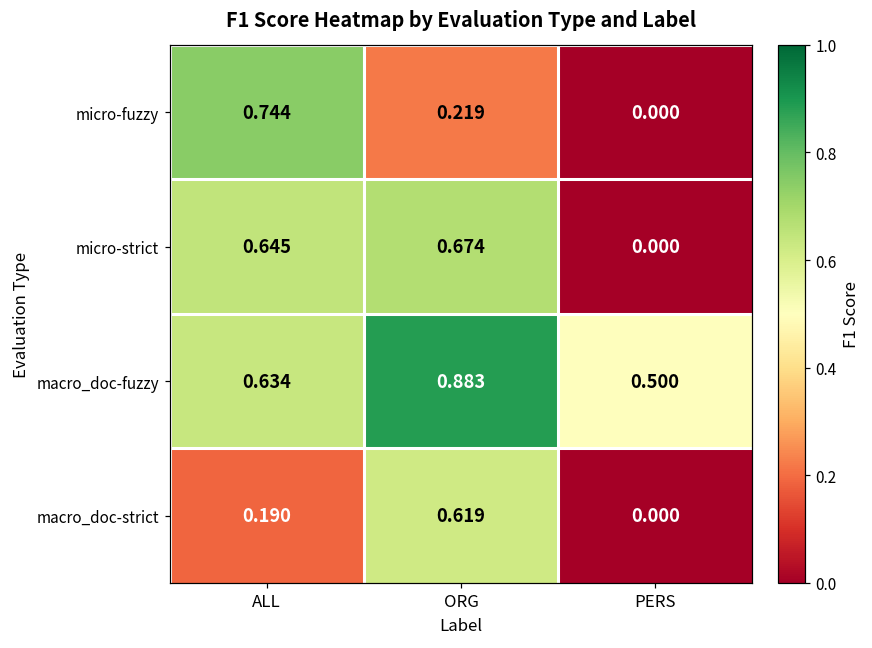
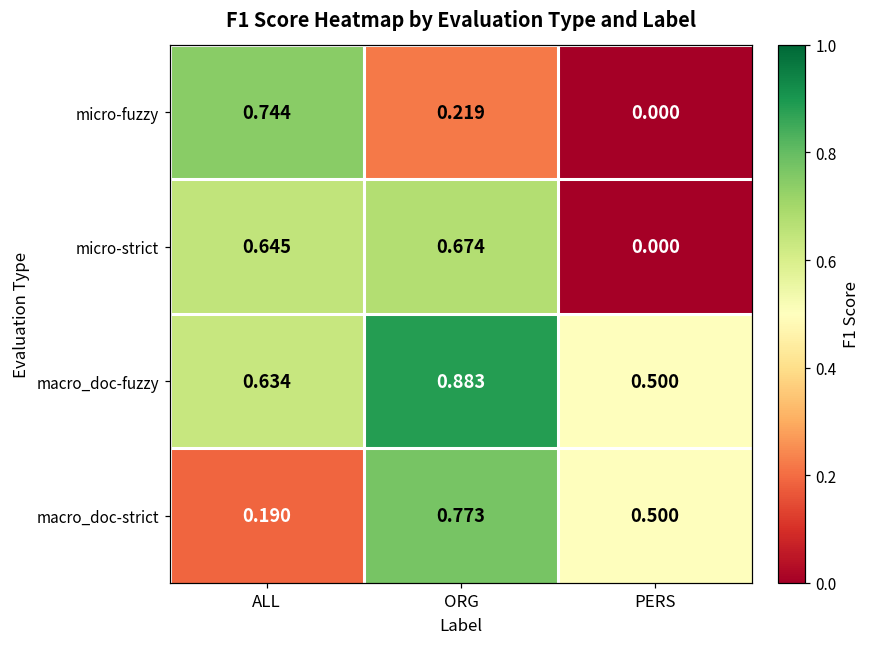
macro_doc-strict, ORG: 0.619 -> 0.773
macro_doc-strict, PERS: 0.000 -> 0.500
